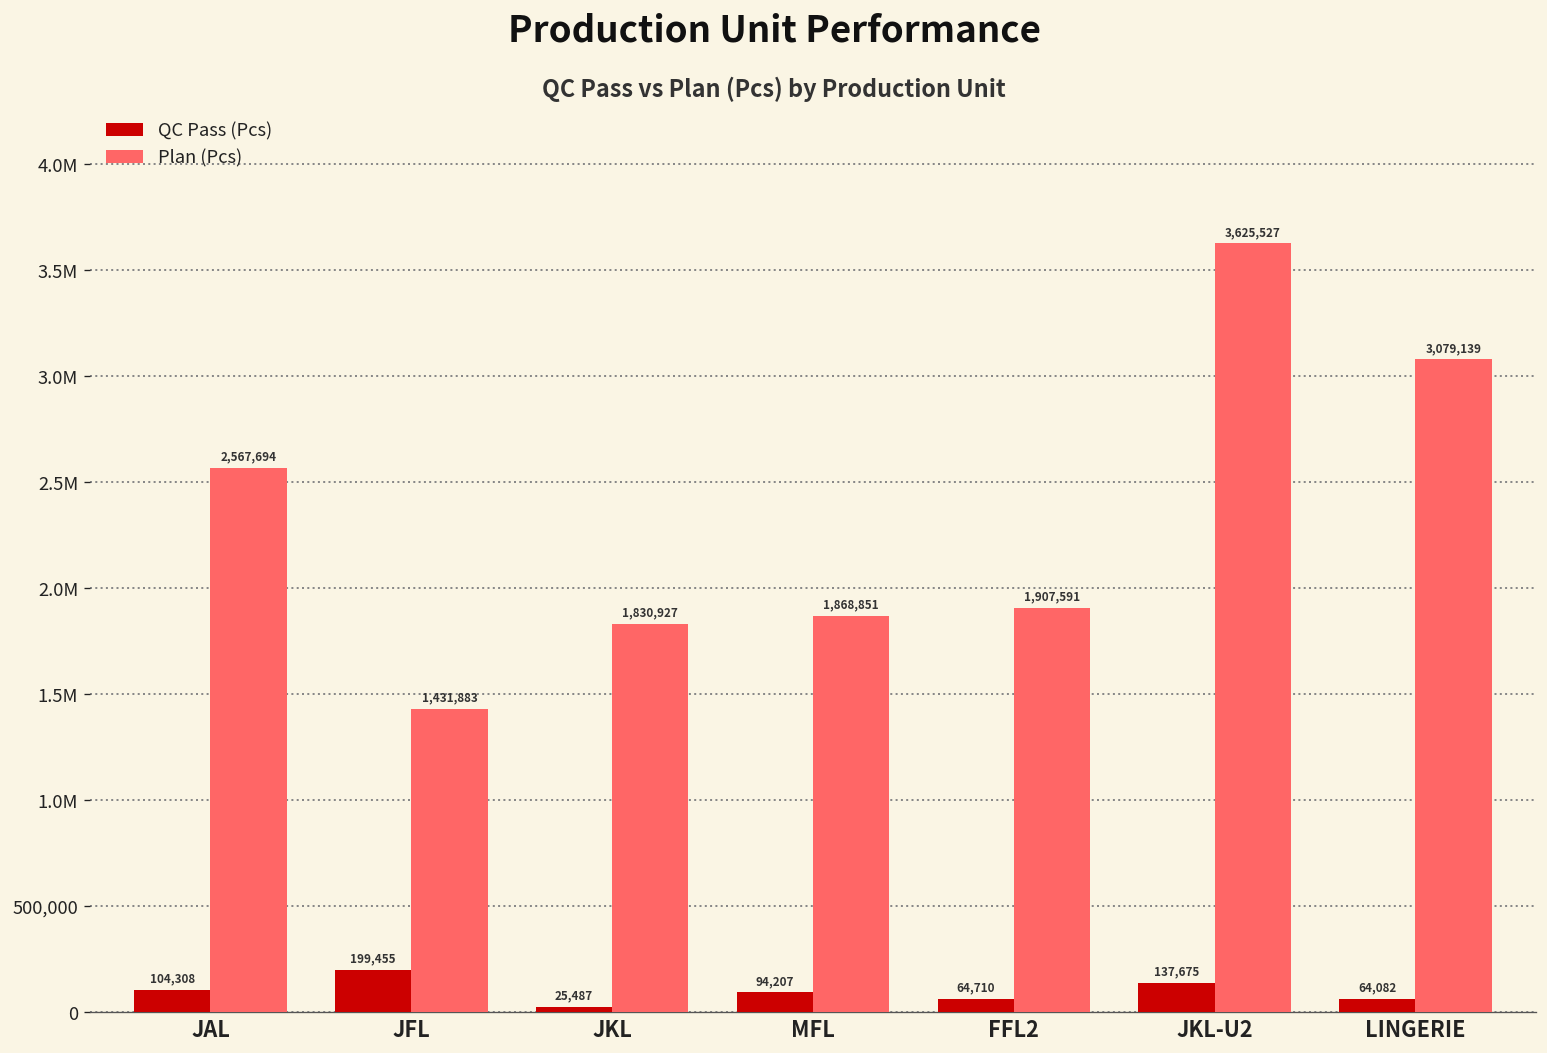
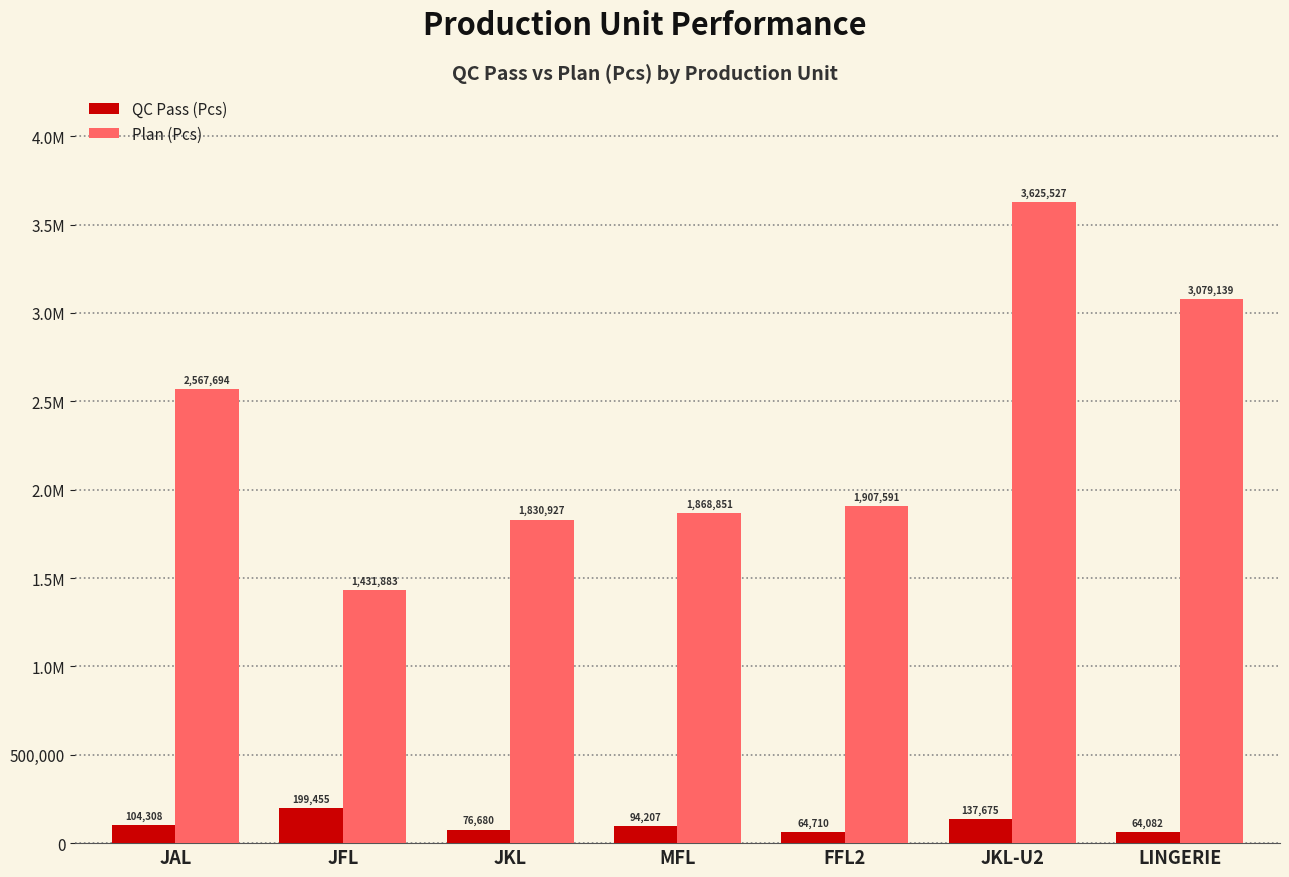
QC Pass (Pcs), JKL: 25,487 -> 76,680
